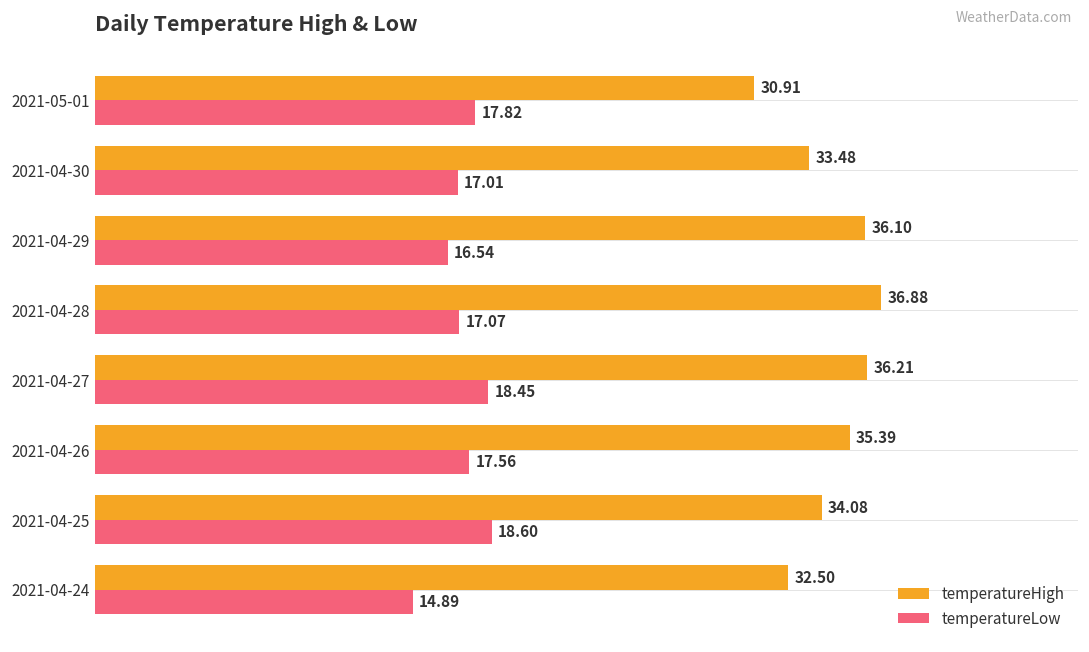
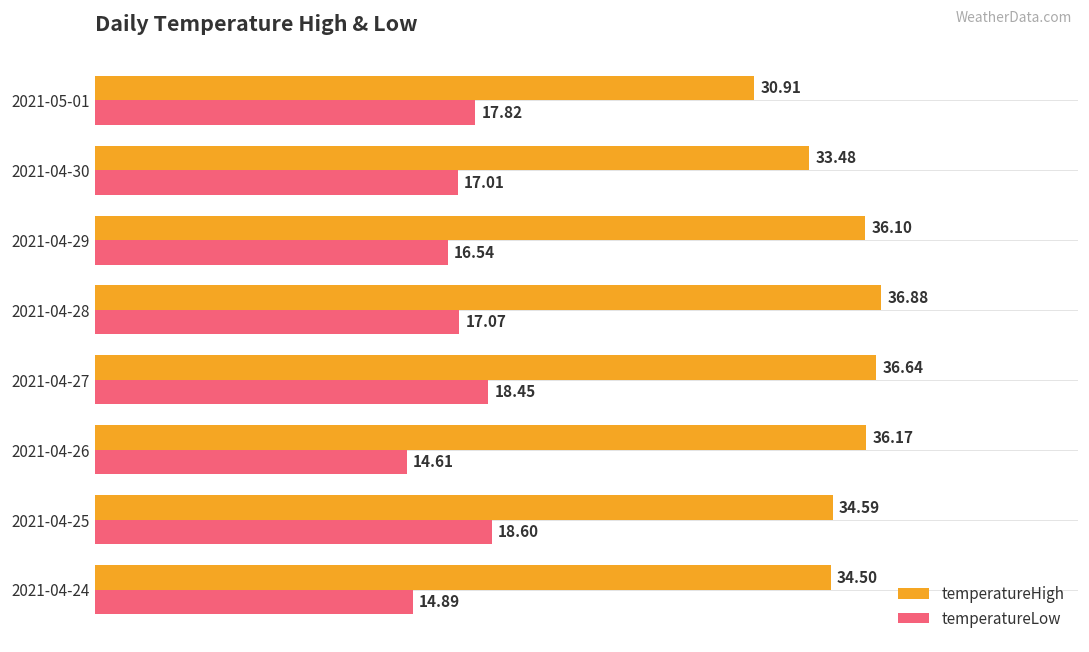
temperatureHigh, 2021-04-27: 36.21 -> 36.64
temperatureHigh, 2021-04-26: 35.39 -> 36.17
temperatureLow, 2021-04-26: 17.56 -> 14.61
temperatureHigh, 2021-04-25: 34.08 -> 34.59
temperatureHigh, 2021-04-24: 32.50 -> 34.50
